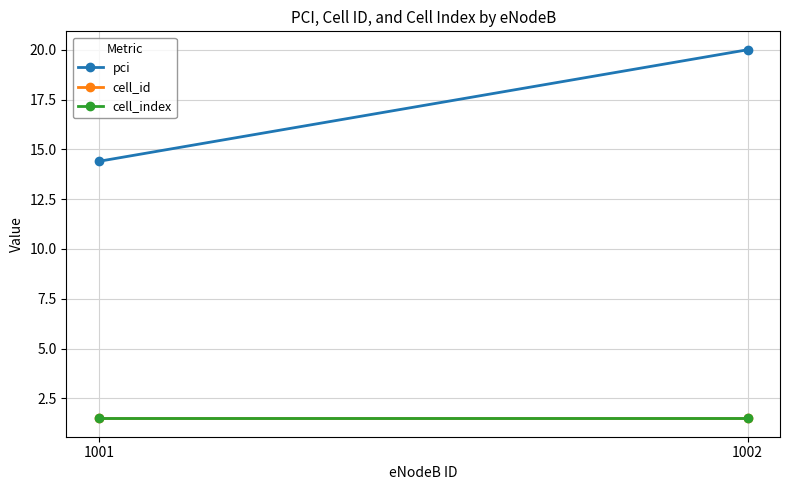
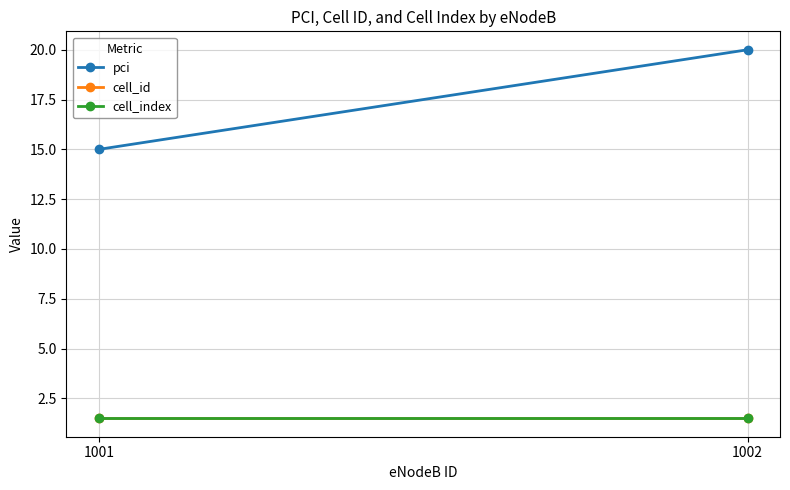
pci, 1001: 14.4 -> 15.0
